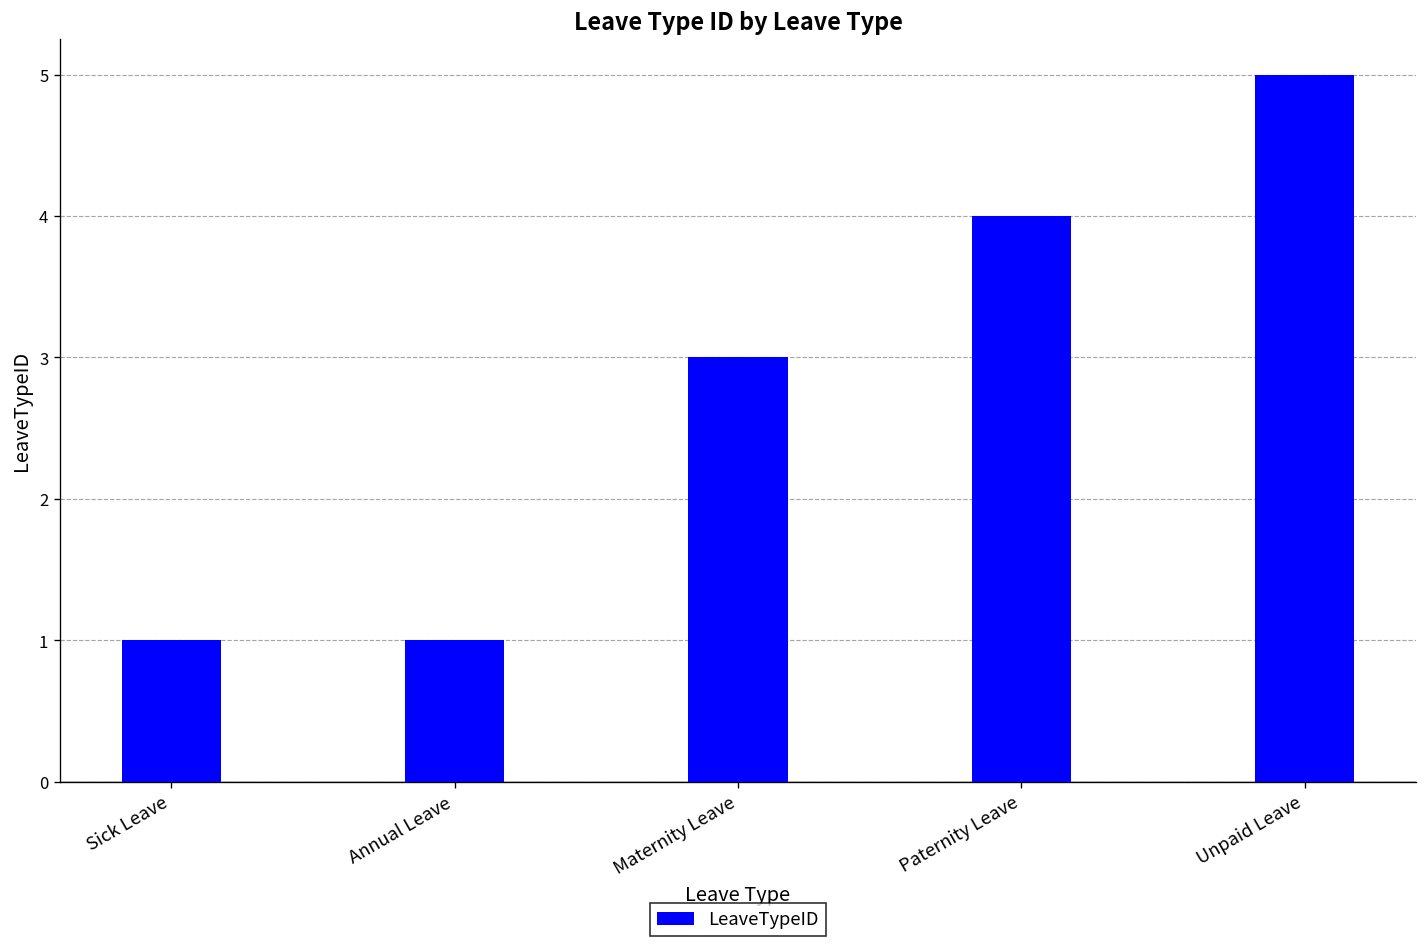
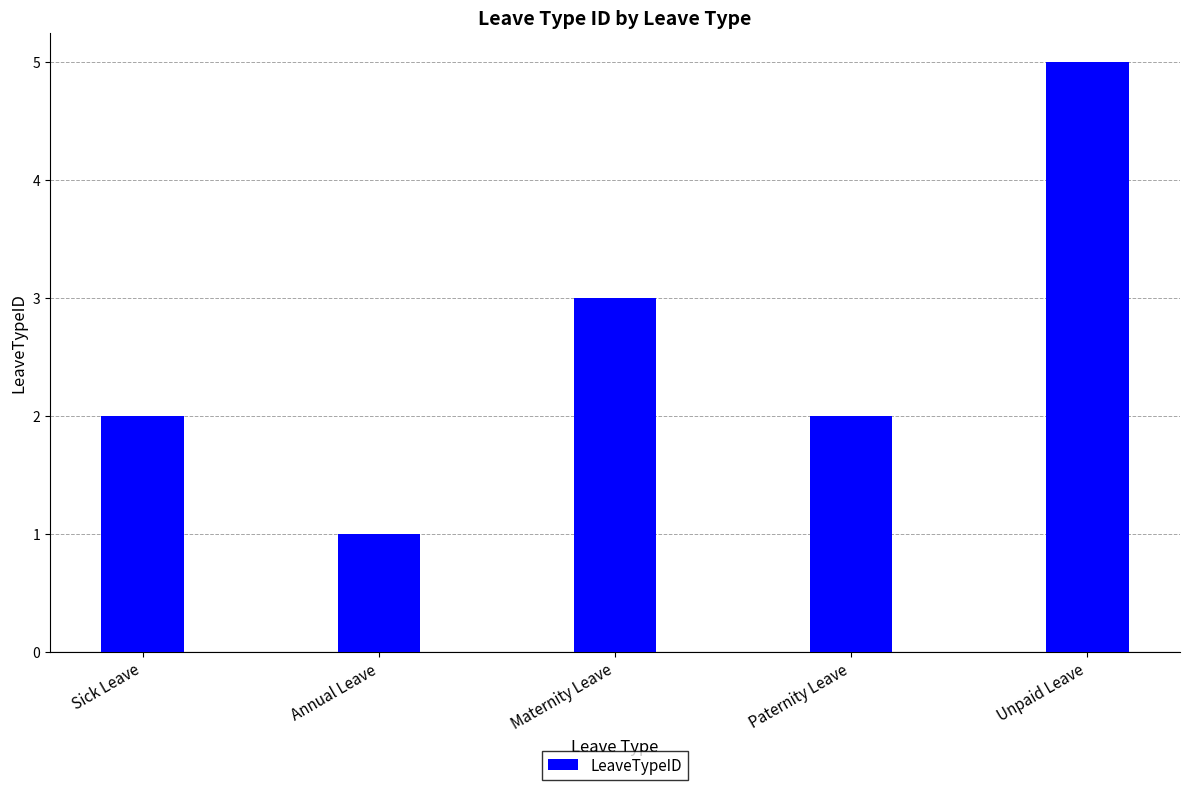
Sick Leave: 1 -> 2
Paternity Leave: 4 -> 2
